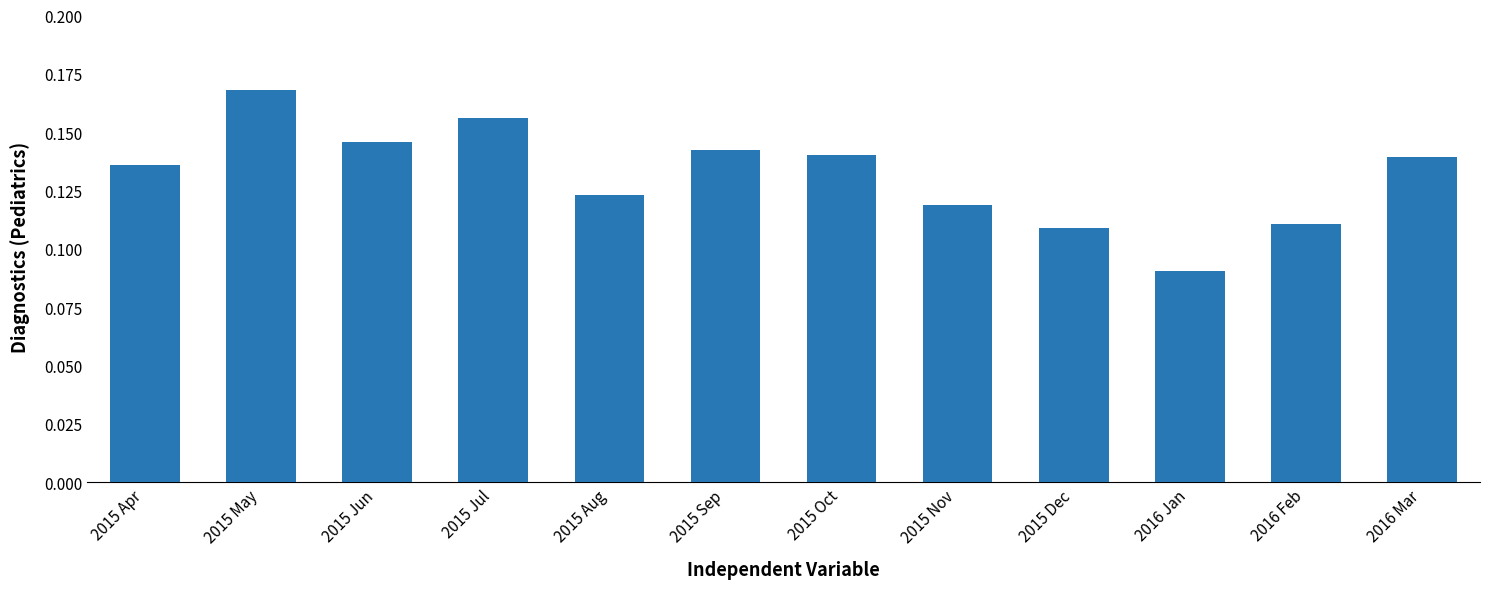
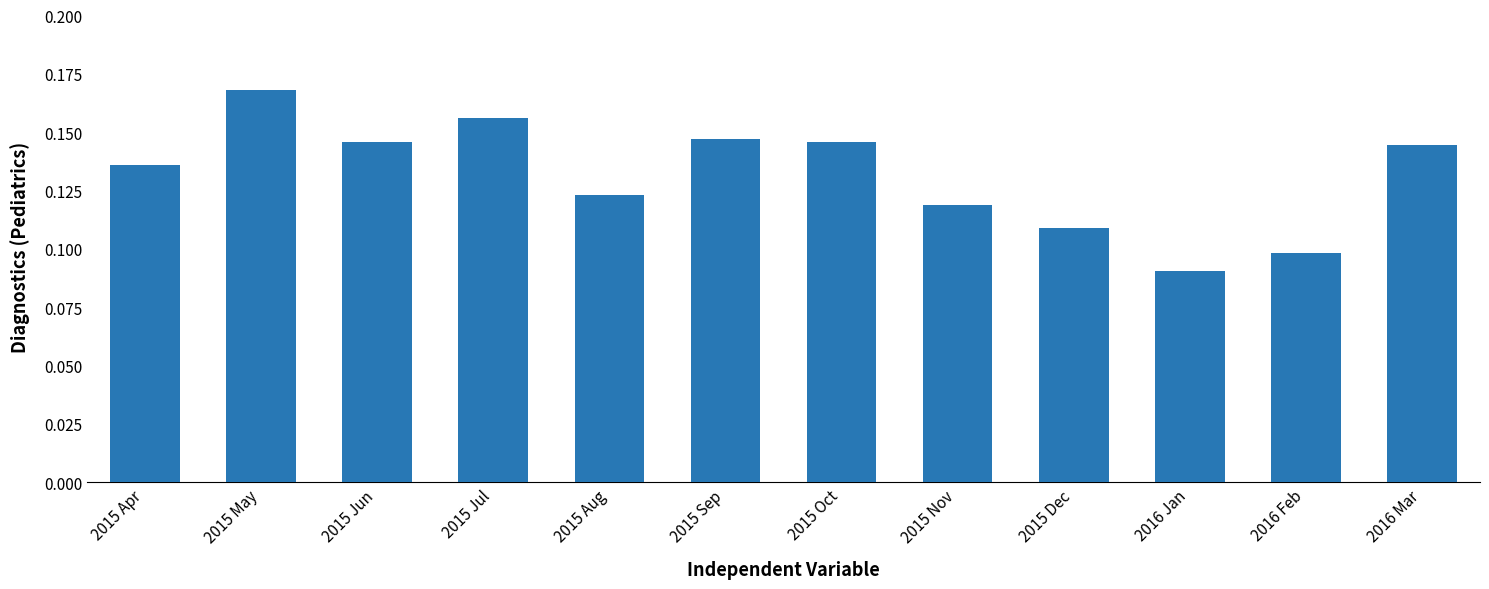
2015 Sep: 0.143 -> 0.147
2015 Oct: 0.140 -> 0.146
2016 Feb: 0.111 -> 0.098
2016 Mar: 0.139 -> 0.145
